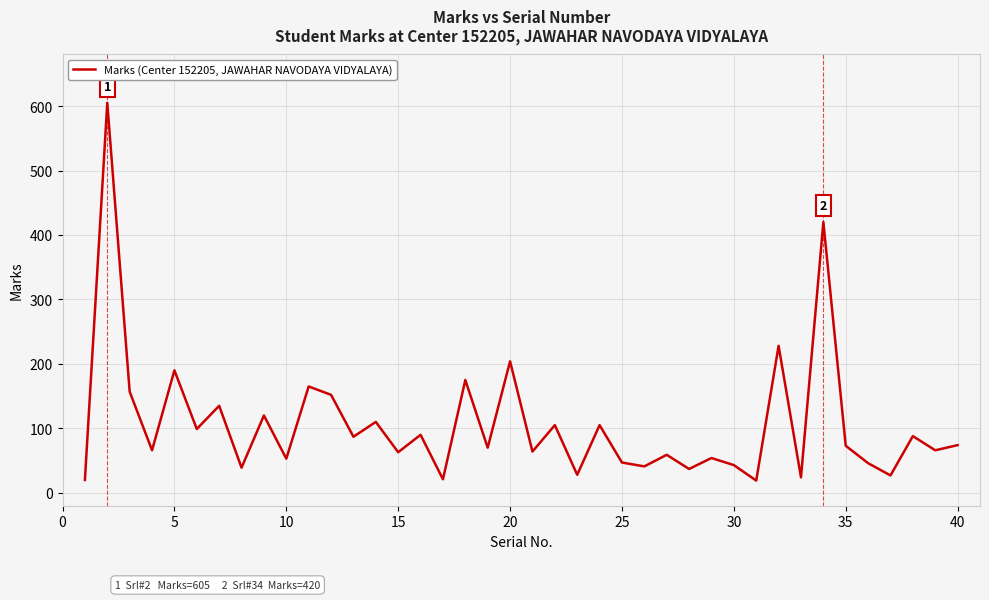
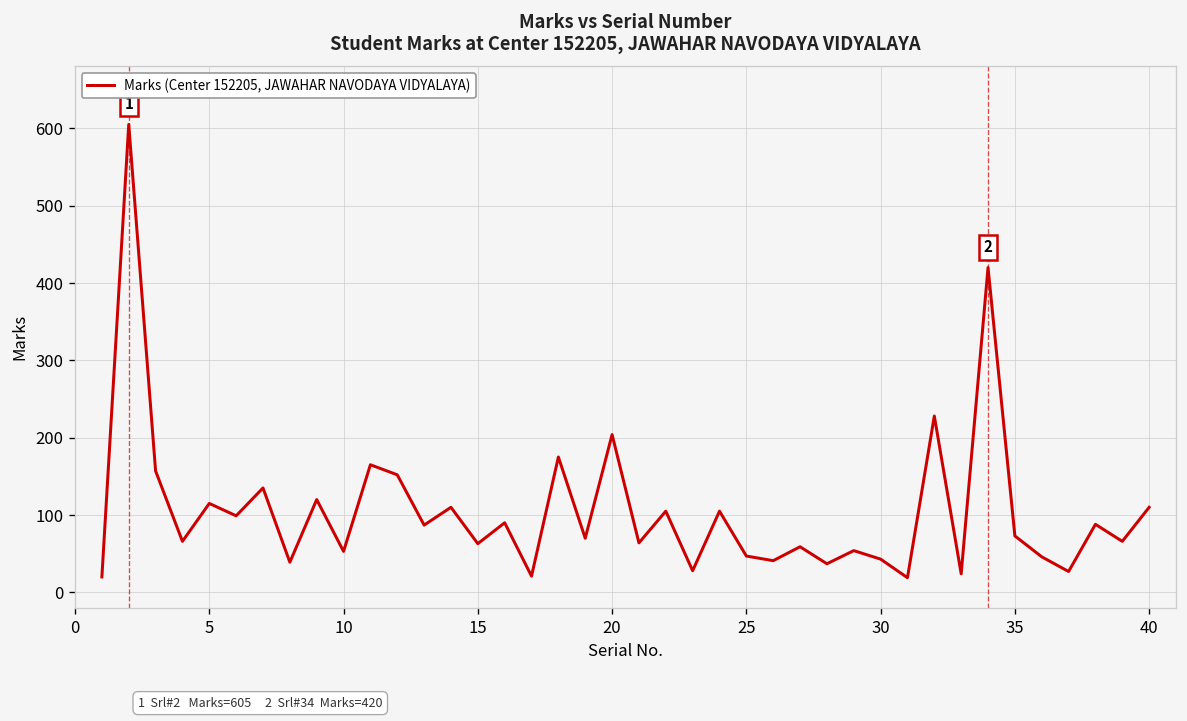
5: 190 -> 120
40: 70 -> 110
